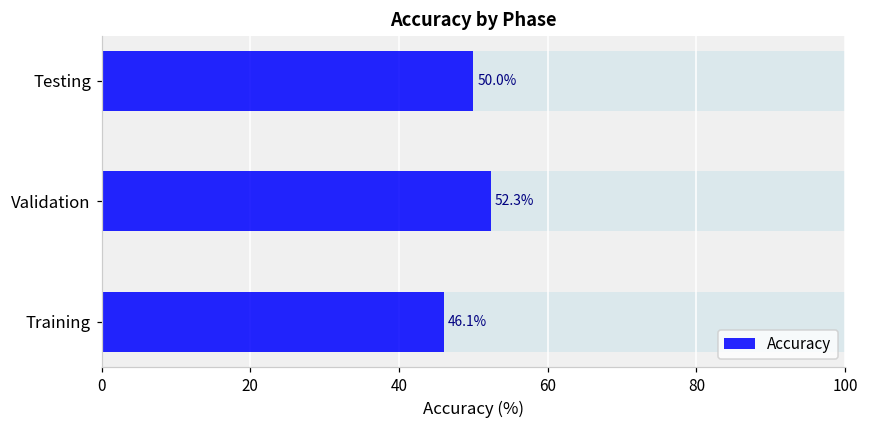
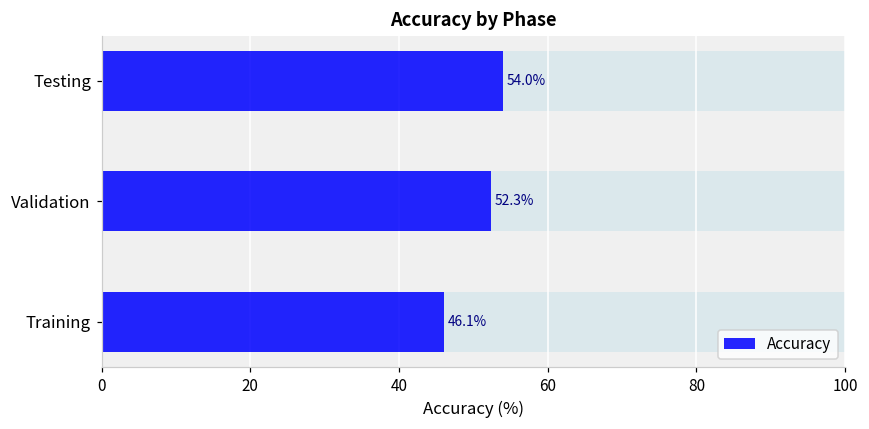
Accuracy, Testing: 50.0% -> 54.0%
